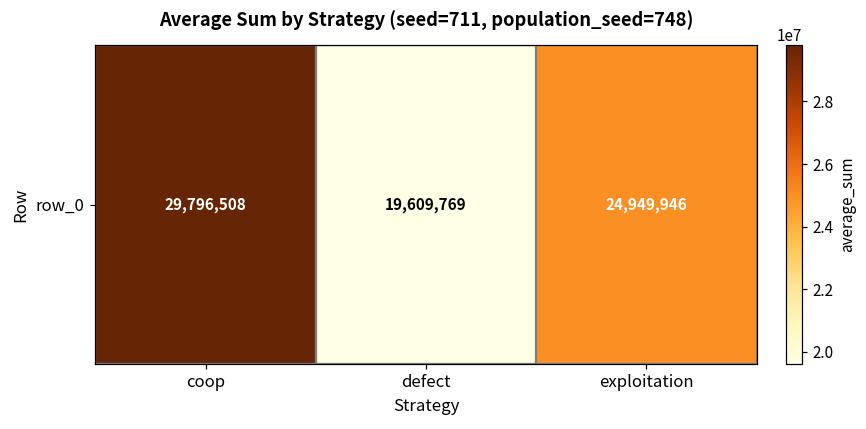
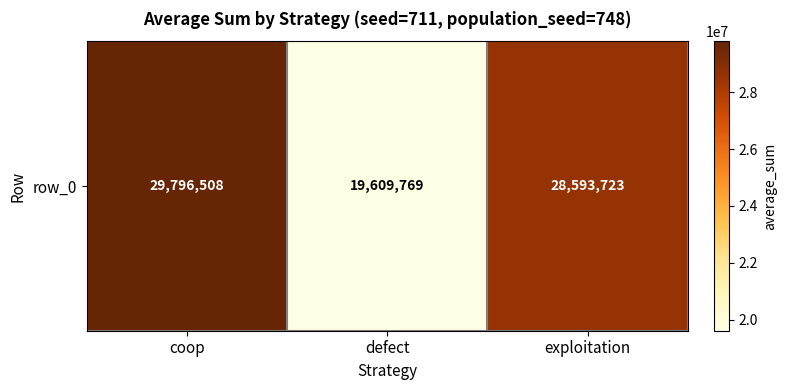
row_0, exploitation: 24,949,946 -> 28,593,723
